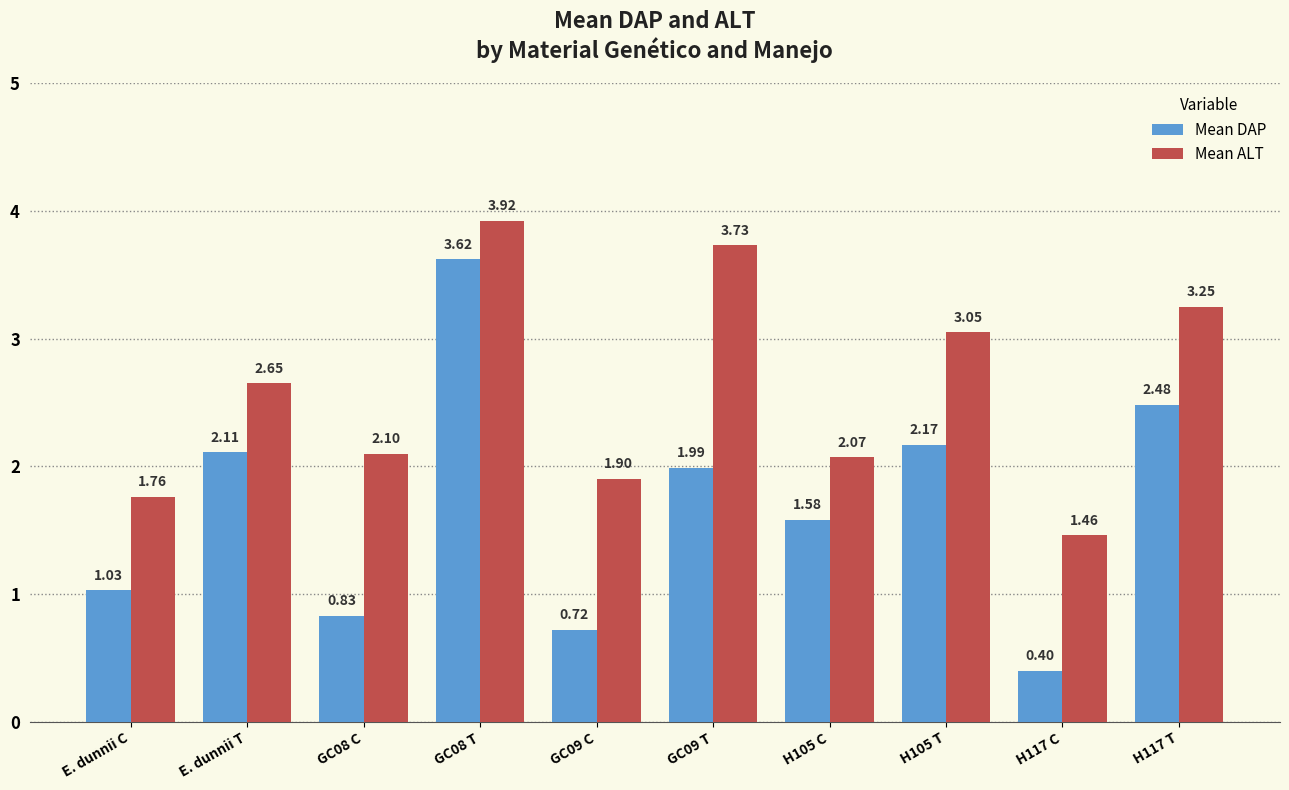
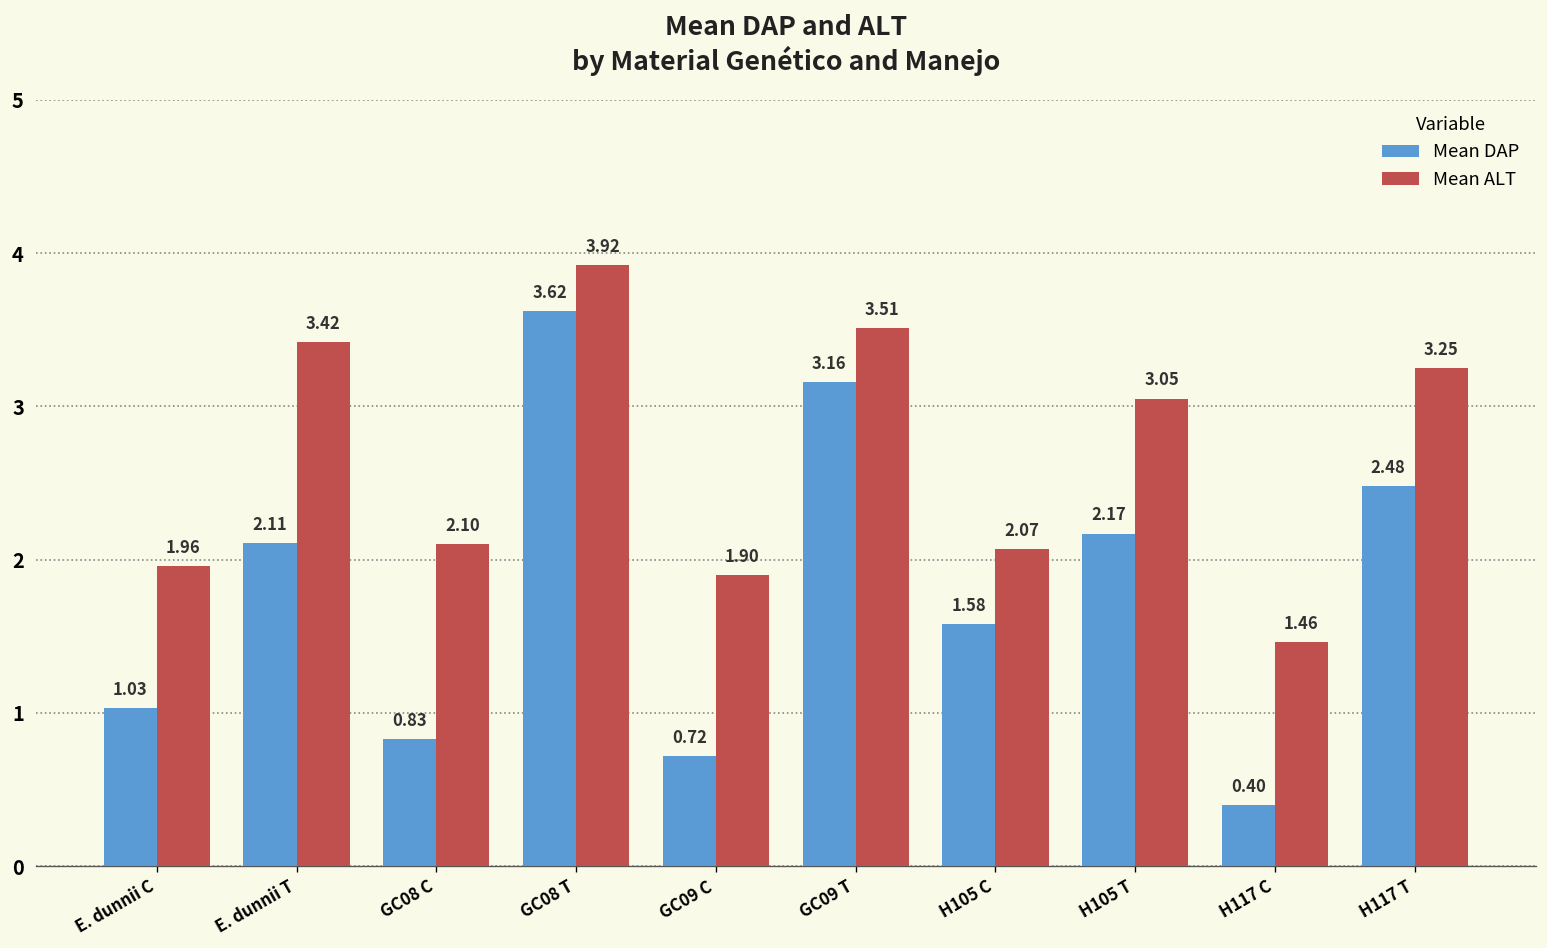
Mean ALT, E. dunnii C: 1.76 -> 1.96
Mean ALT, E. dunnii T: 2.65 -> 3.42
Mean DAP, GC09 T: 1.99 -> 3.16
Mean ALT, GC09 T: 3.73 -> 3.51
